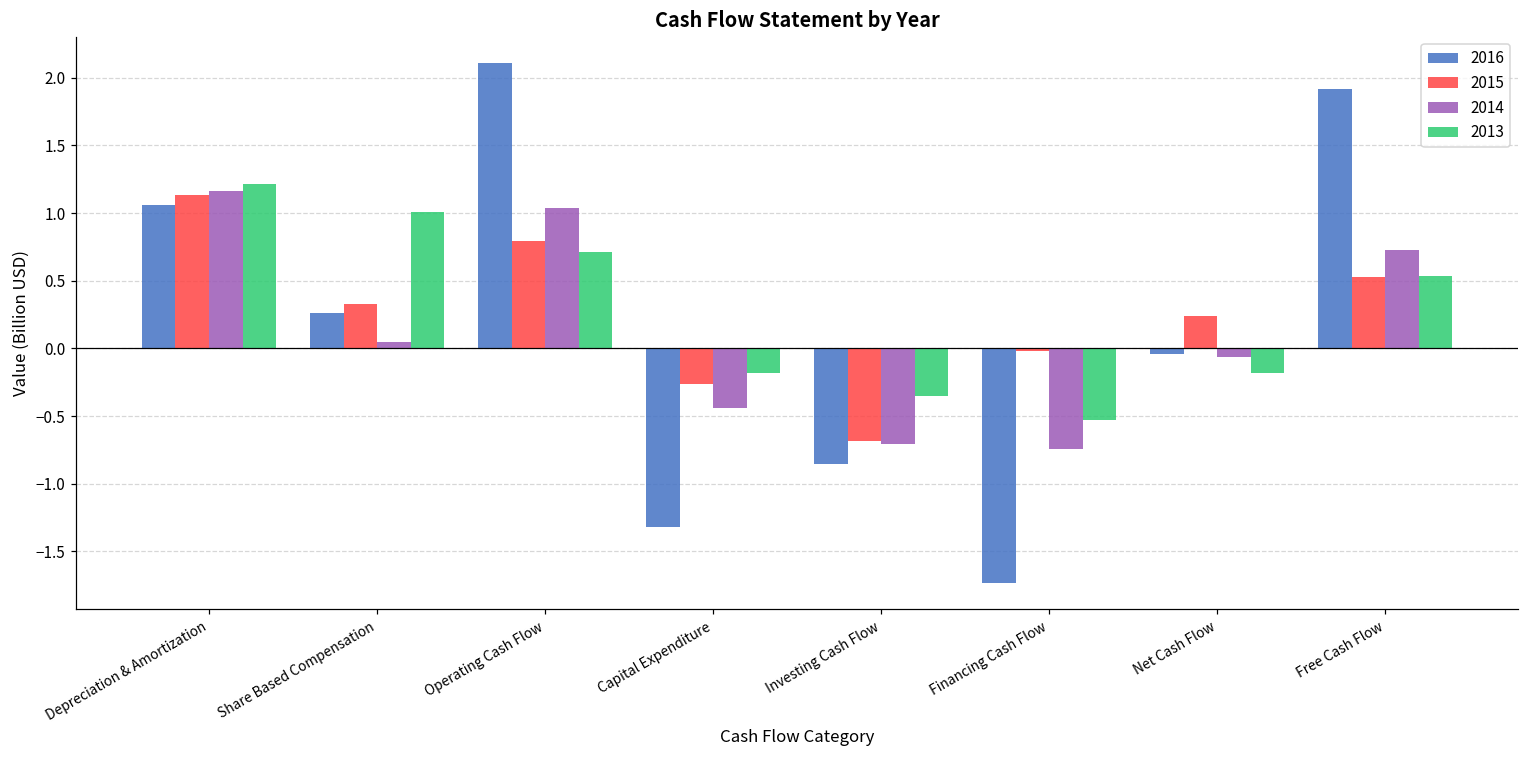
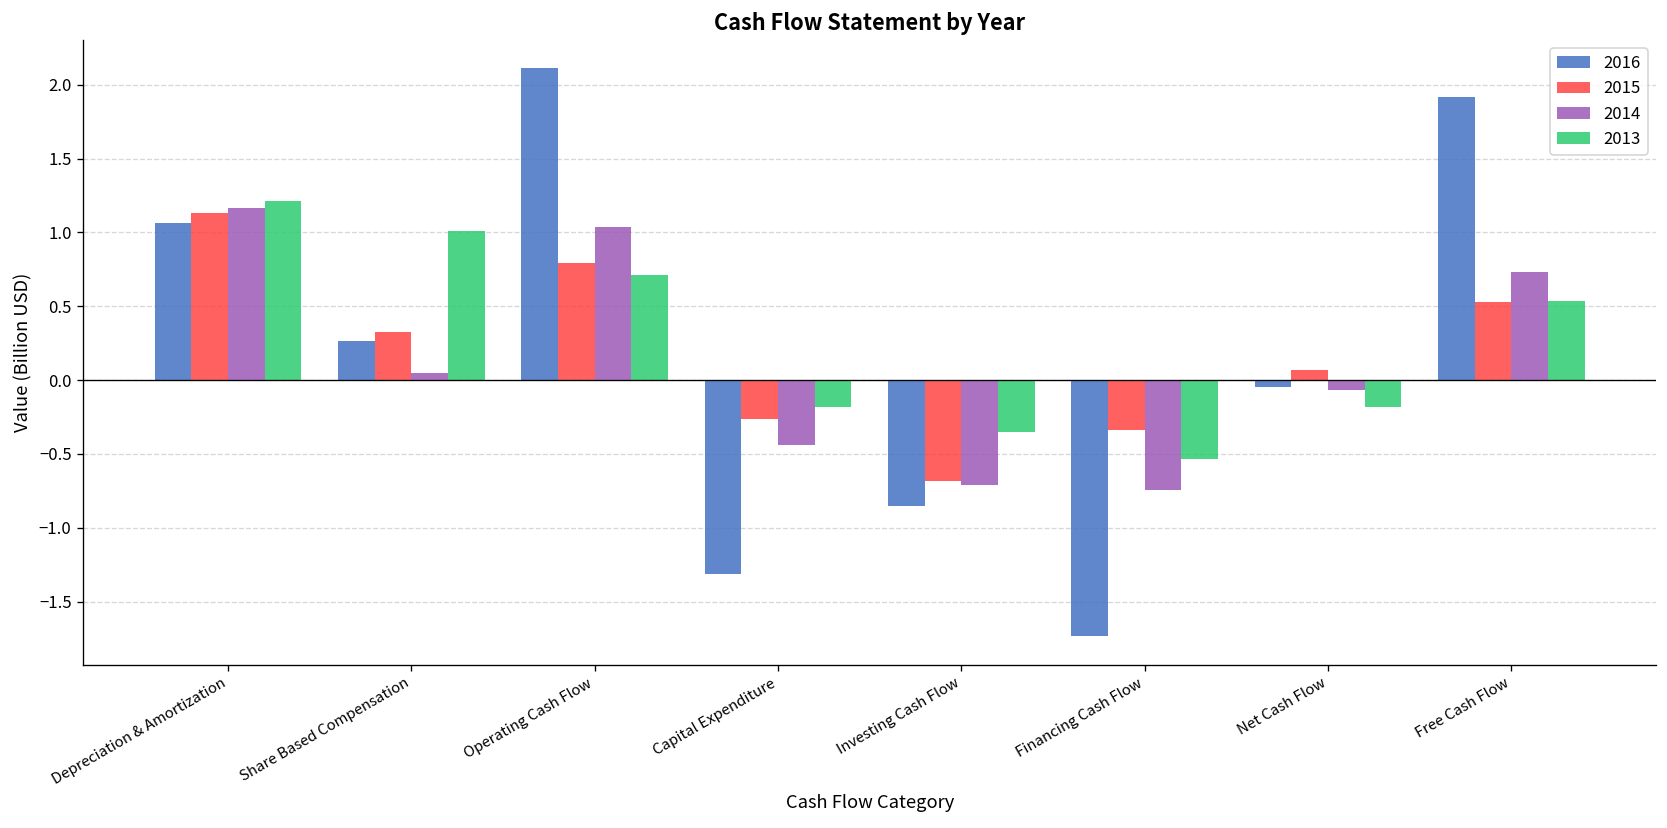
2015, Financing Cash Flow: -0.02 -> -0.34
2015, Net Cash Flow: 0.24 -> 0.07
